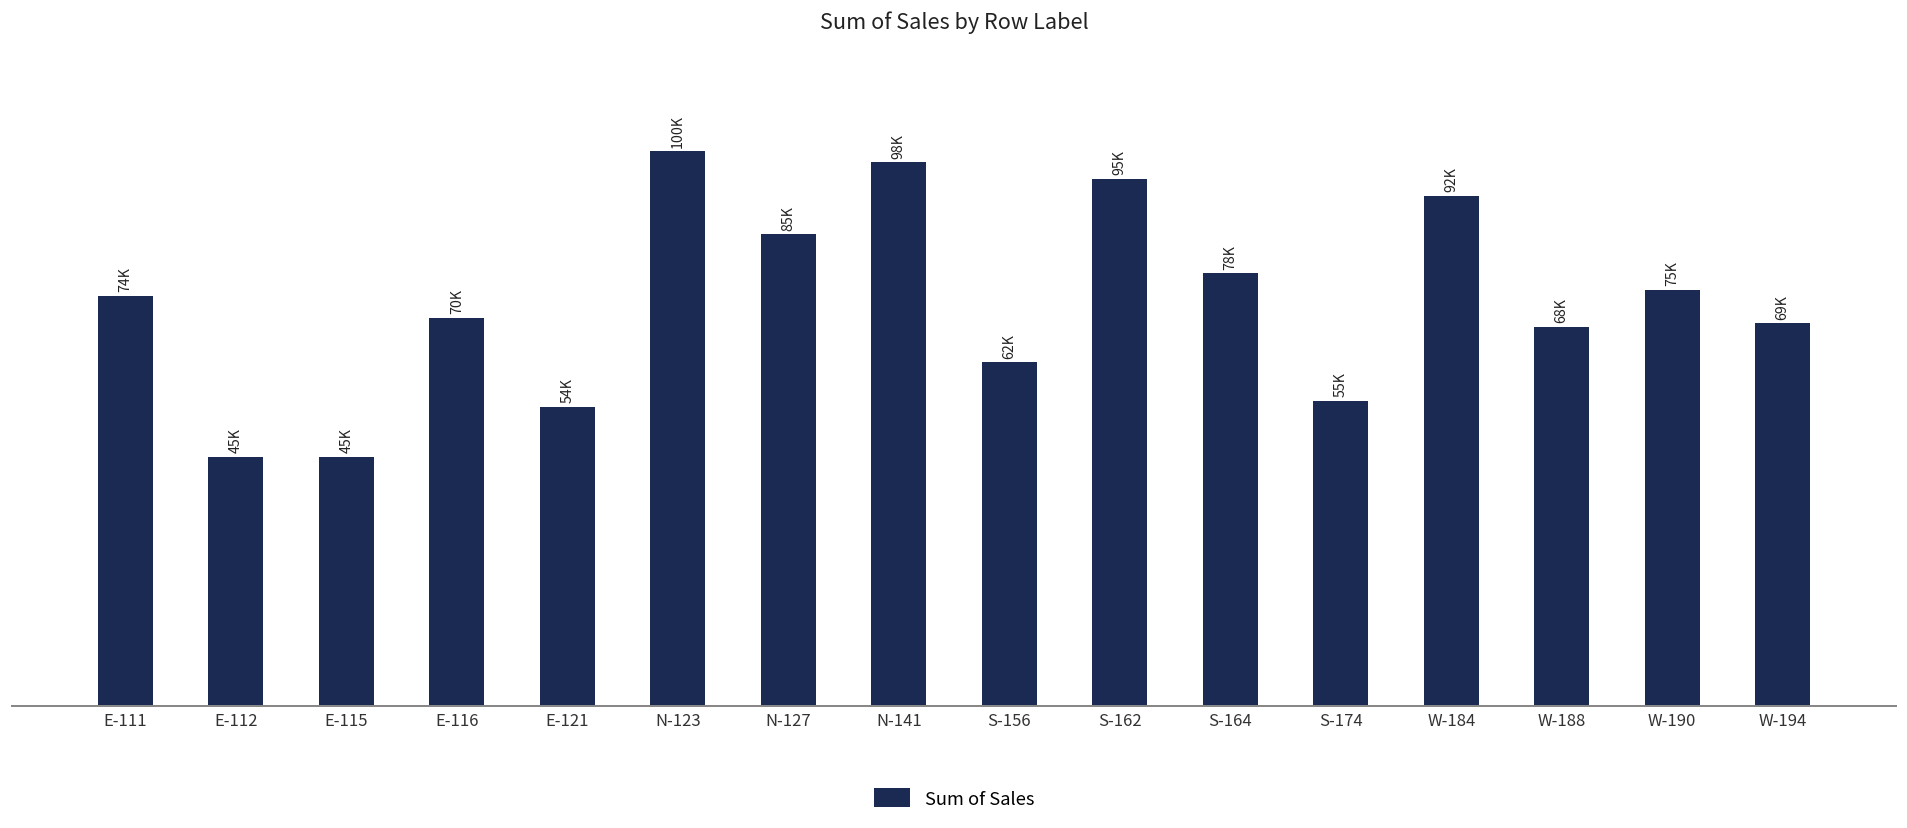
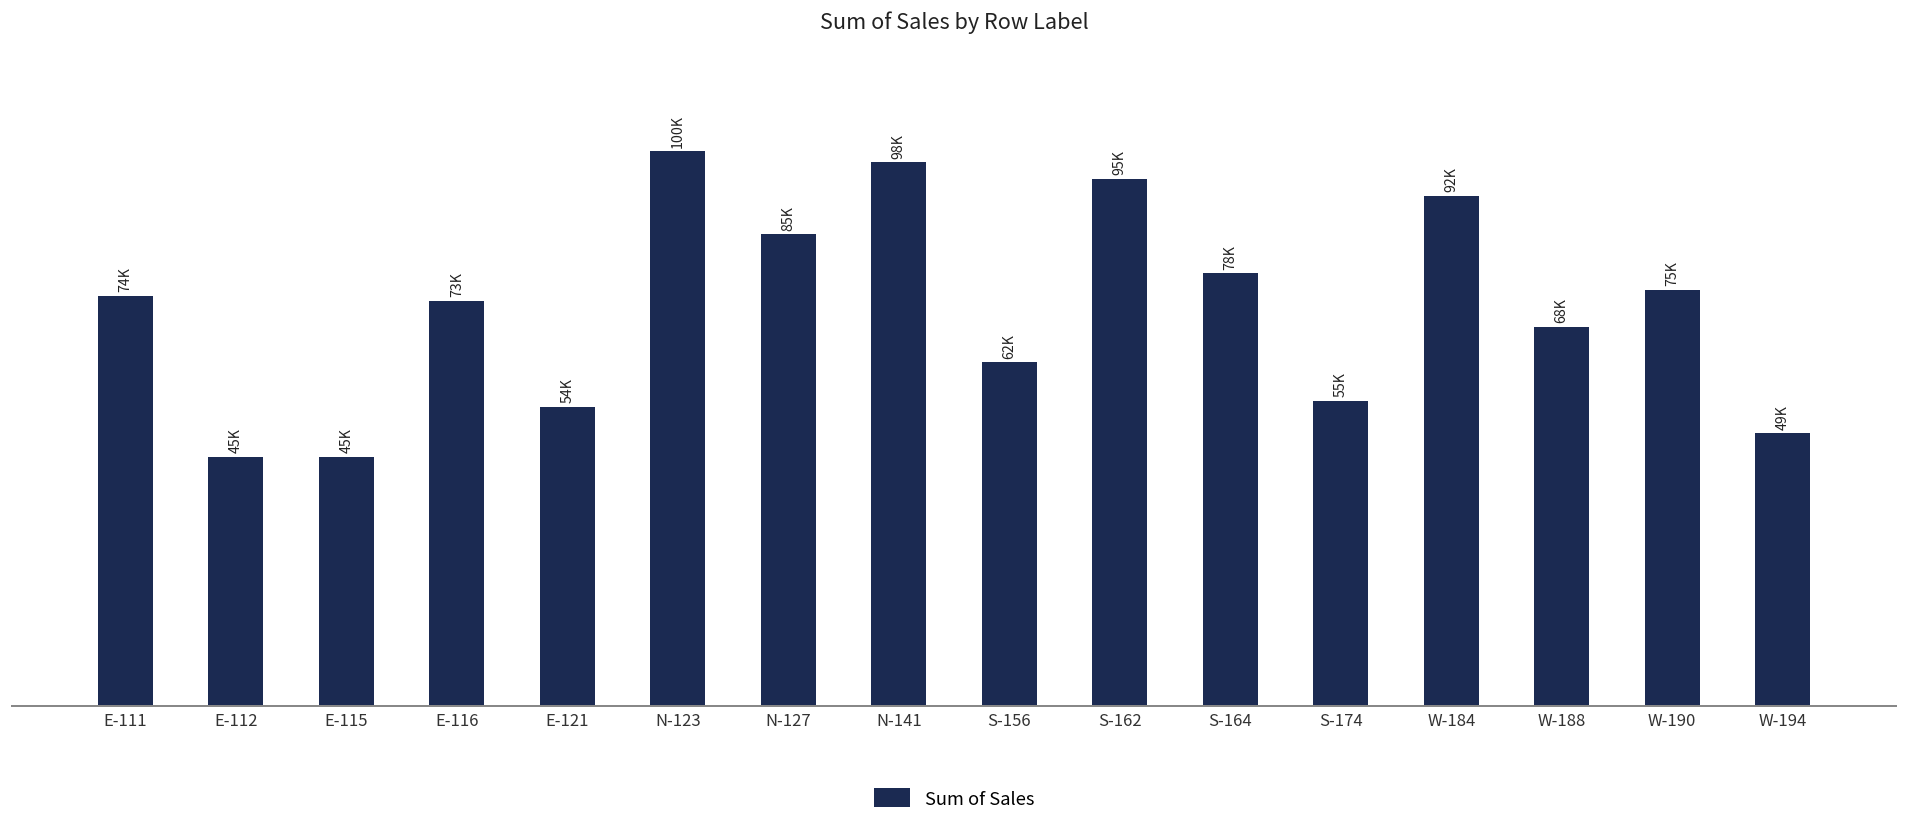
E-116: 70K -> 73K
W-194: 69K -> 49K
